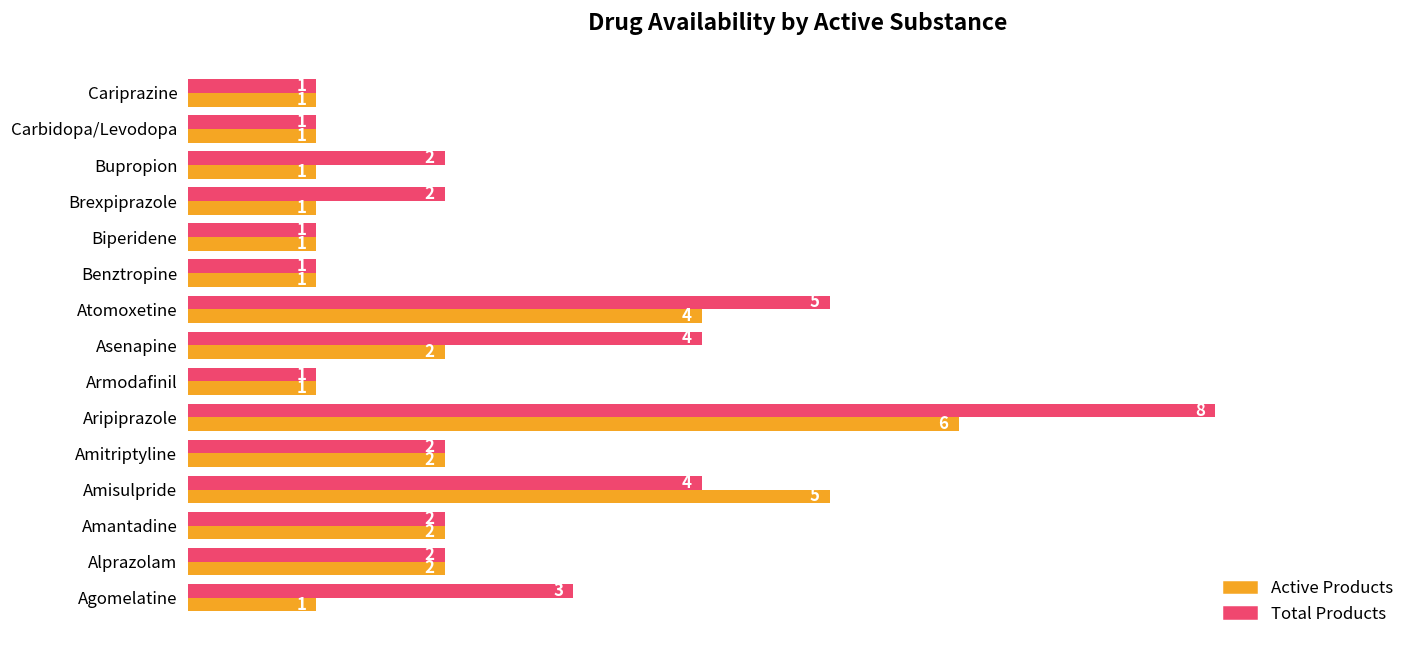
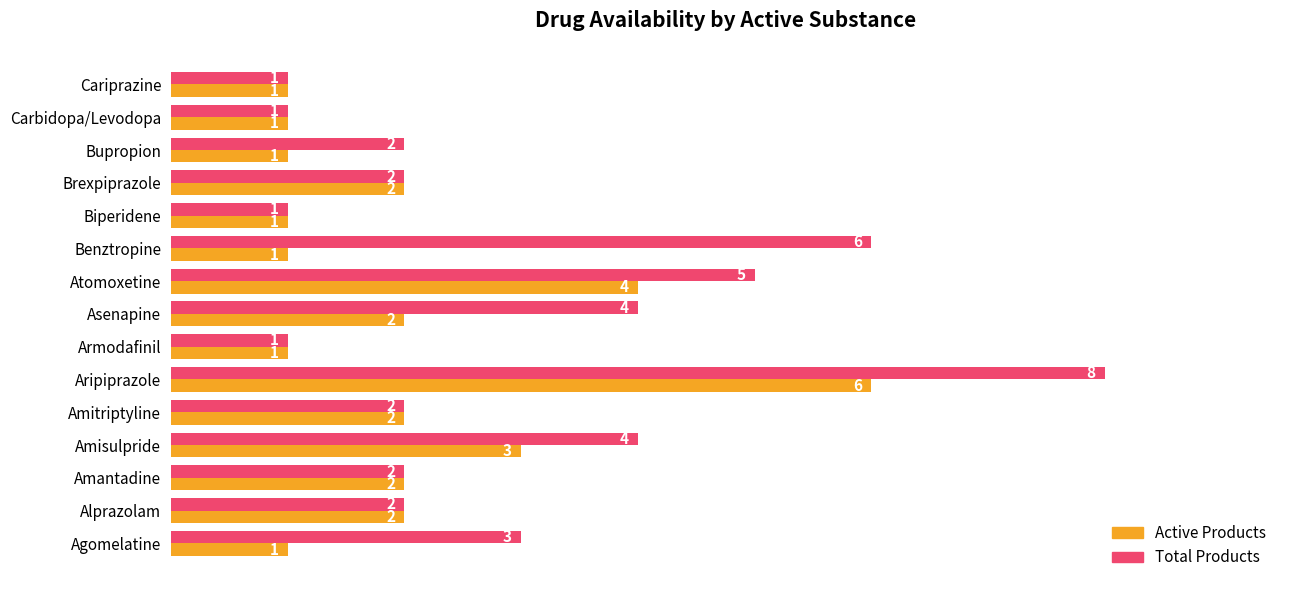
Active Products, Brexpiprazole: 1 -> 2
Total Products, Benztropine: 1 -> 6
Active Products, Amisulpride: 5 -> 3
